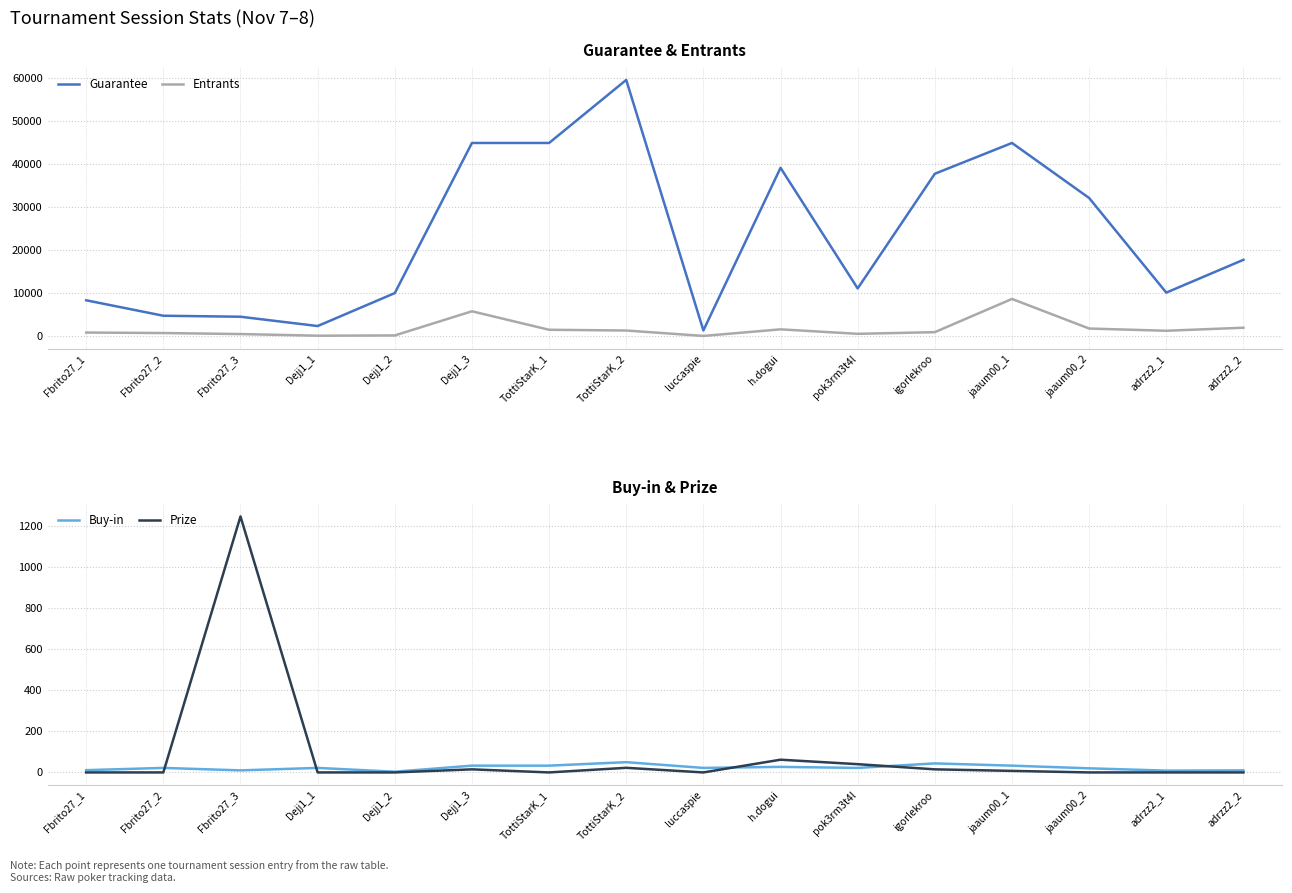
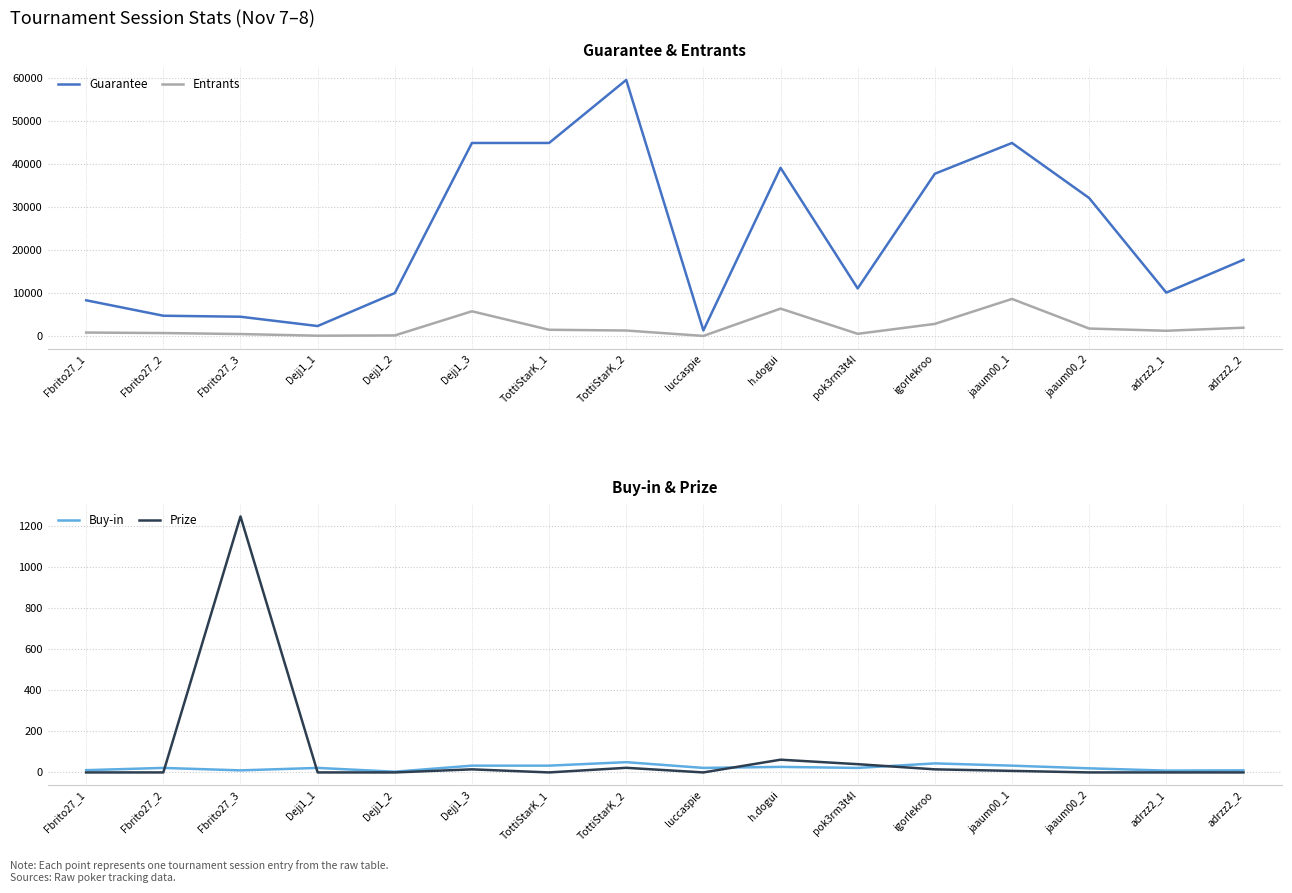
Guarantee & Entrants, Entrants, h.dogui: 2000 -> 6000
Guarantee & Entrants, Entrants, igorlekroo: 1000 -> 3000
